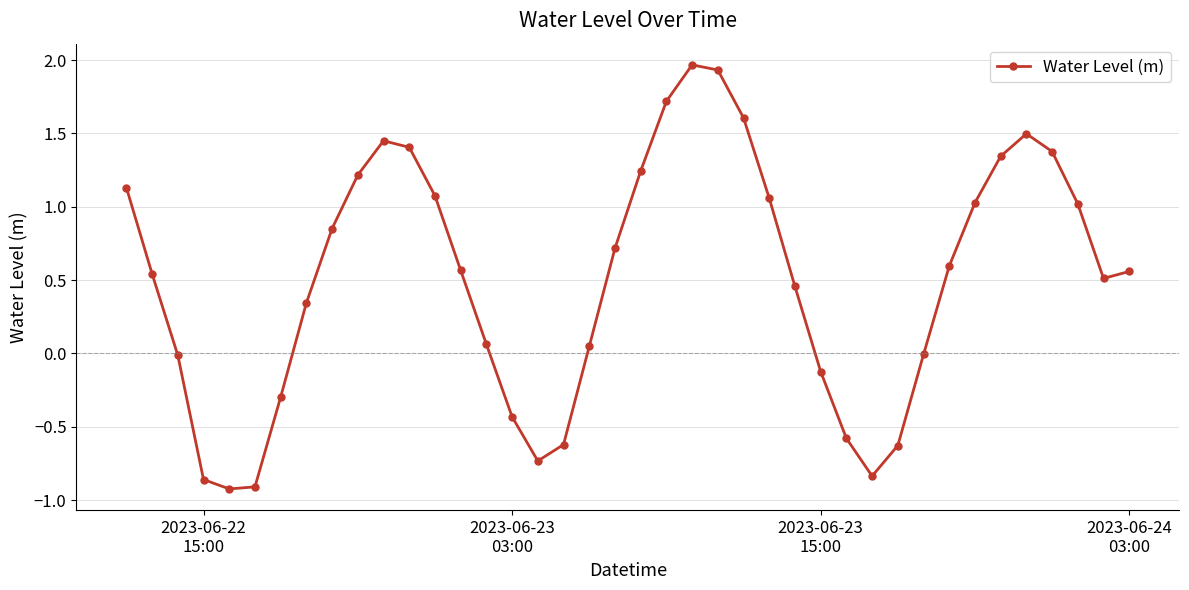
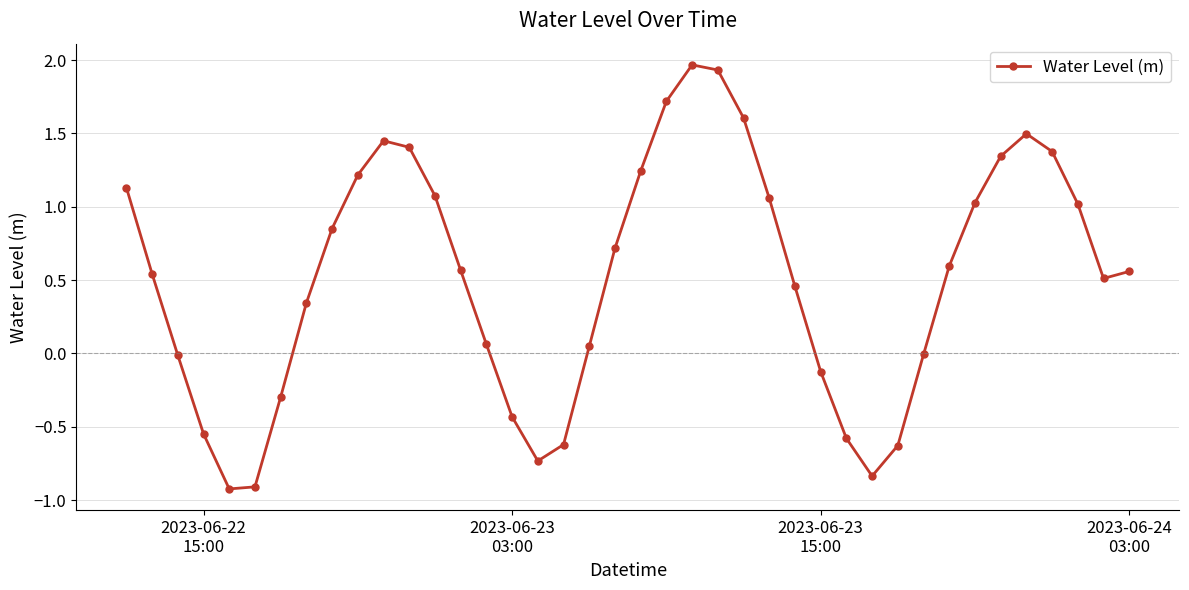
2023-06-22 15:00: -0.86 -> -0.55
